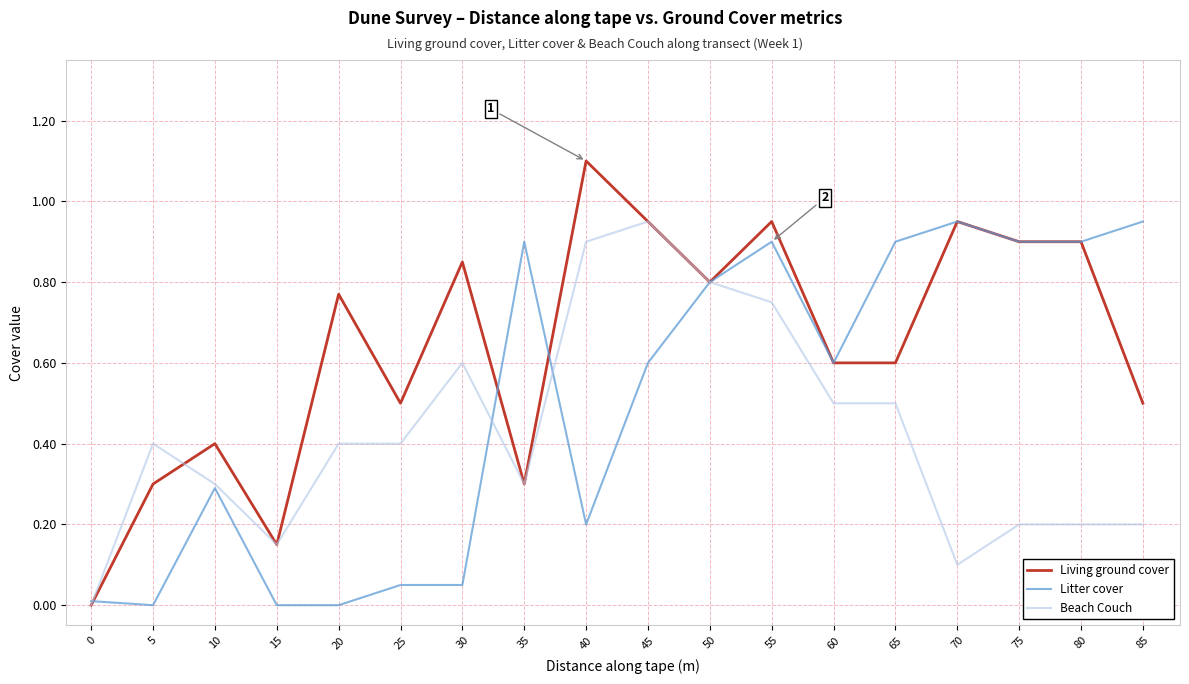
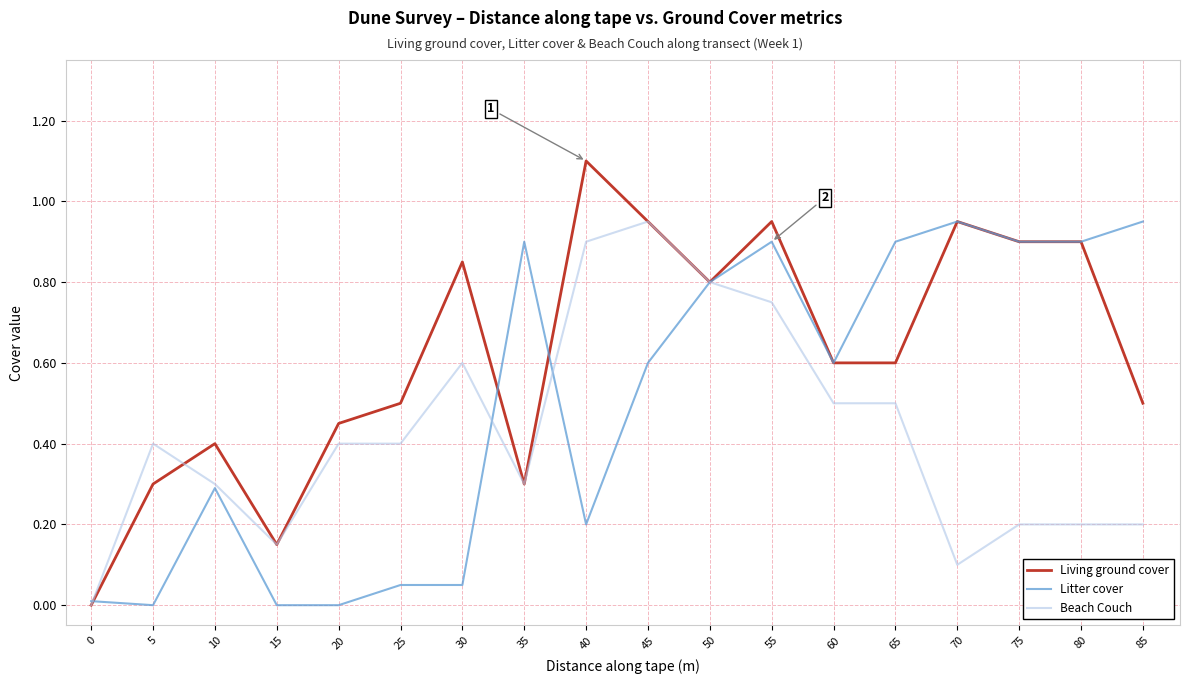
Living ground cover, 20: 0.77 -> 0.45
